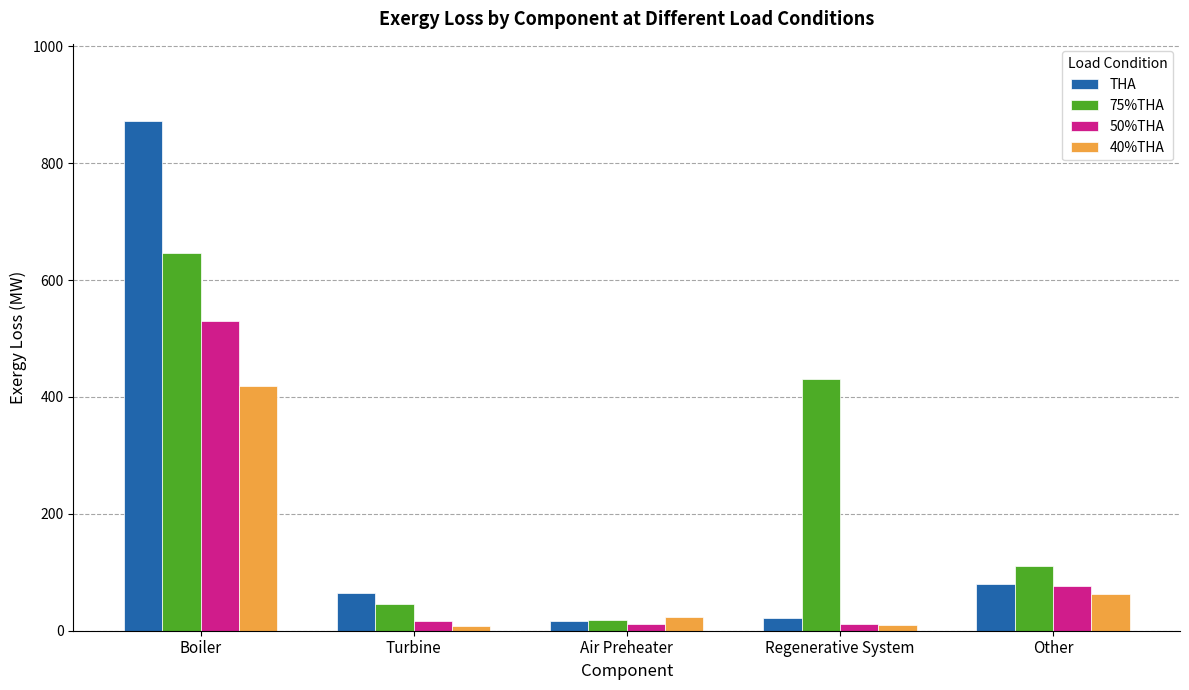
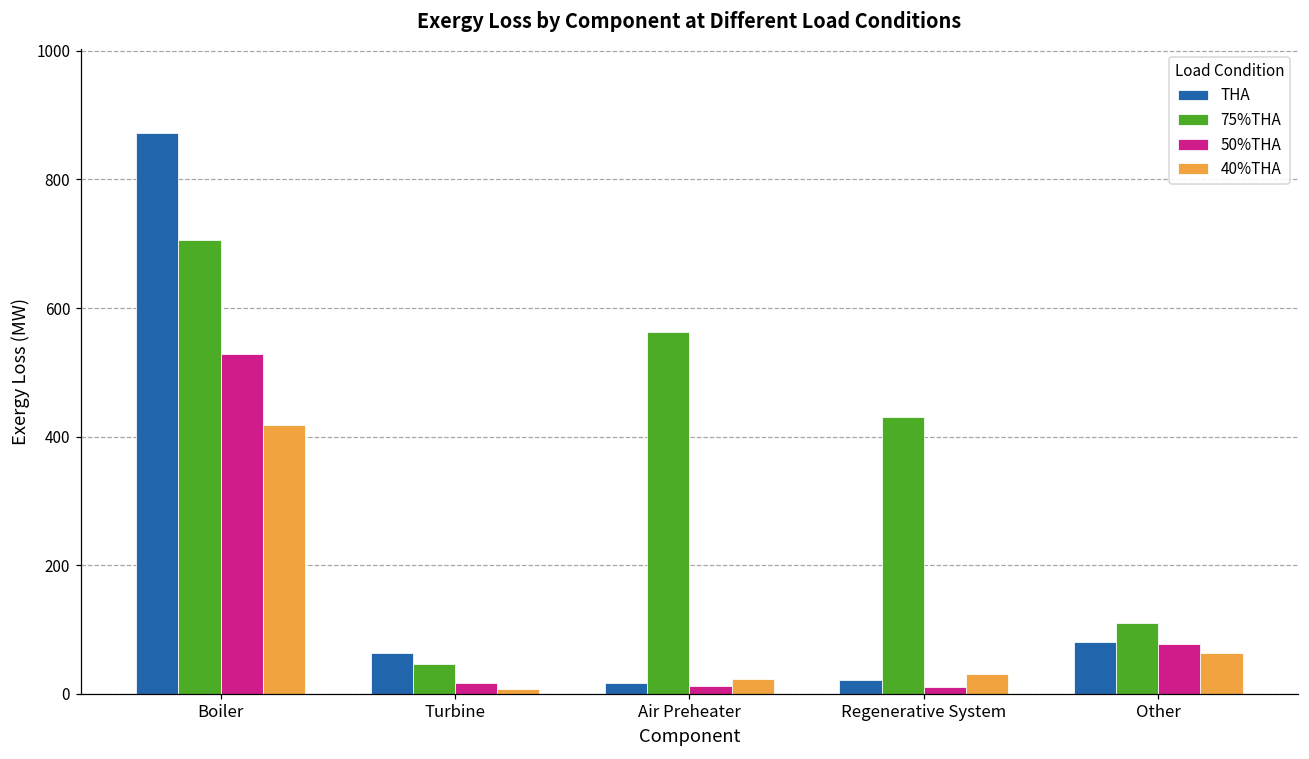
75%THA, Boiler: 650 -> 710
75%THA, Air Preheater: 20 -> 560
40%THA, Regenerative System: 10 -> 30
